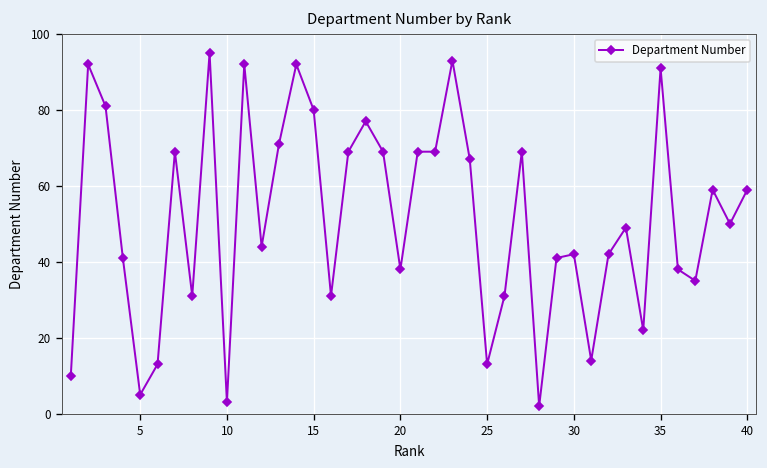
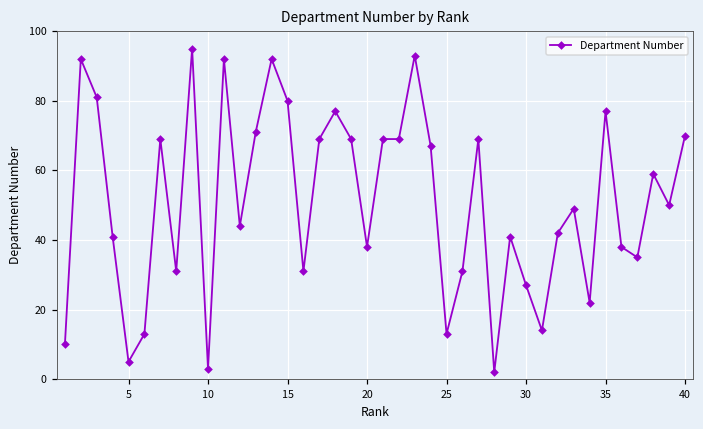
30: 42 -> 27
35: 91 -> 77
40: 59 -> 70
